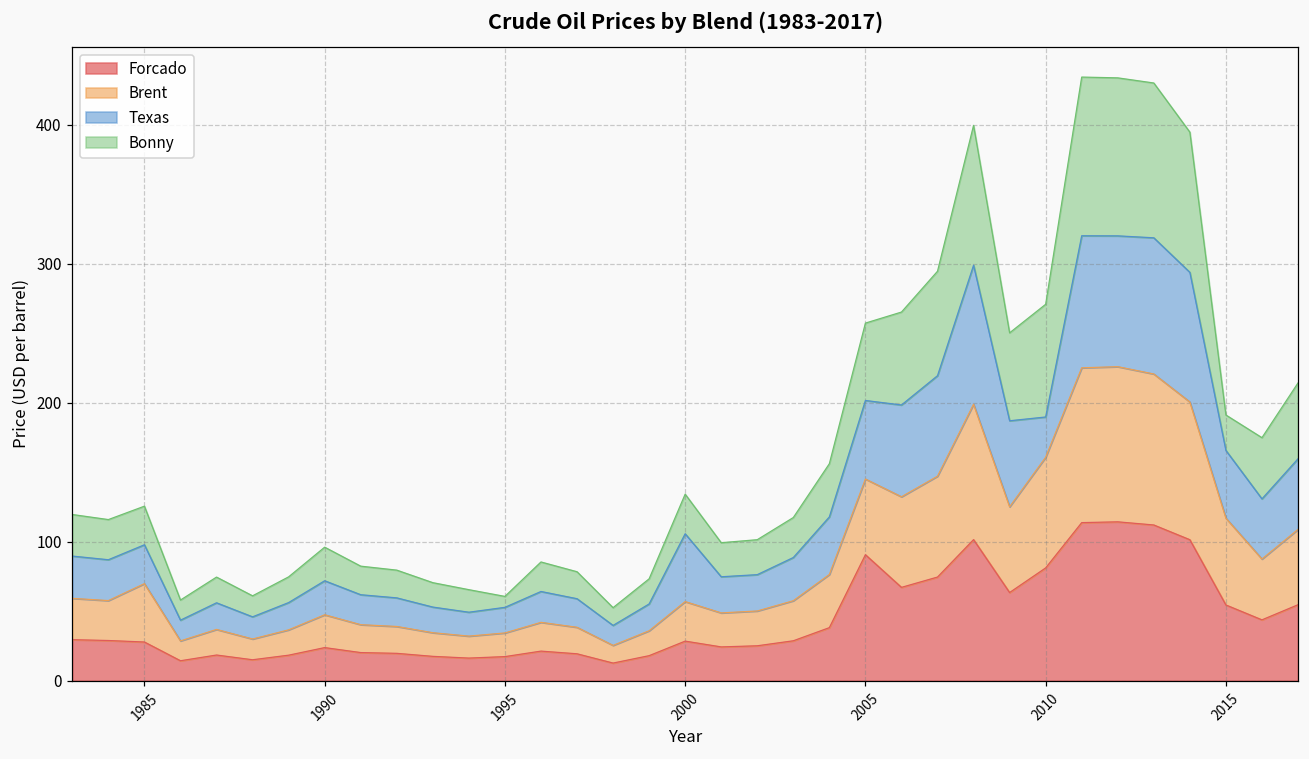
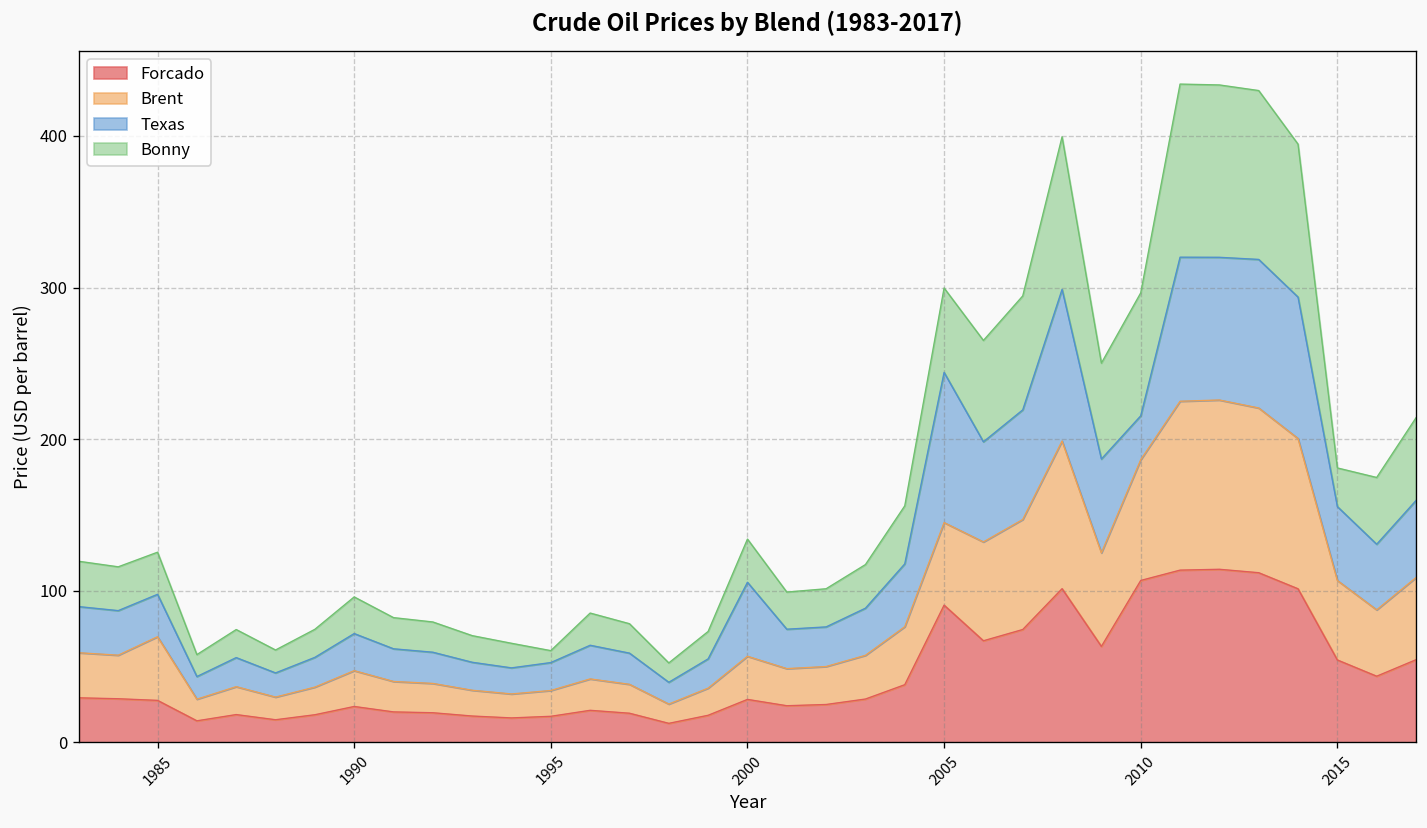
Texas, 2005: 57 -> 99
Forcado, 2010: 81 -> 107
Brent, 2015: 62 -> 52
